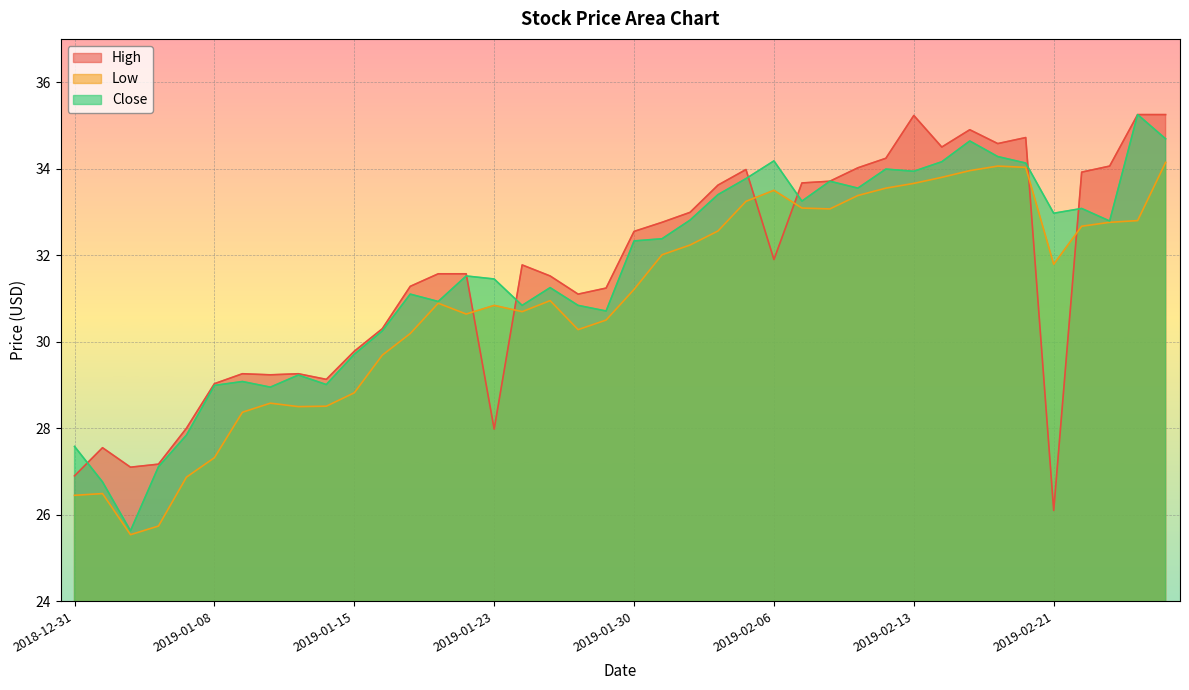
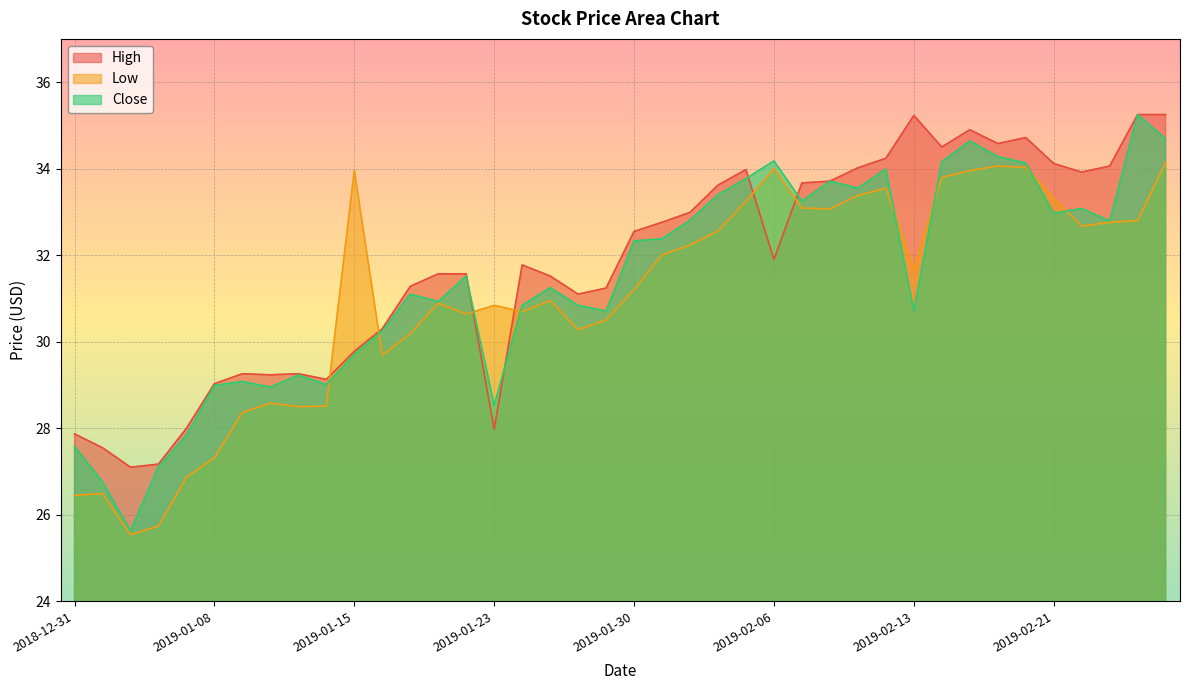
High, 2018-12-31: 26.9 -> 27.9
Low, 2019-01-15: 28.8 -> 34.0
Close, 2019-01-23: 31.5 -> 28.5
Low, 2019-02-06: 33.5 -> 34.0
Low, 2019-02-13: 33.7 -> 31.7
Close, 2019-02-13: 33.9 -> 30.7
High, 2019-02-21: 26.1 -> 34.1
Low, 2019-02-21: 31.8 -> 33.3
